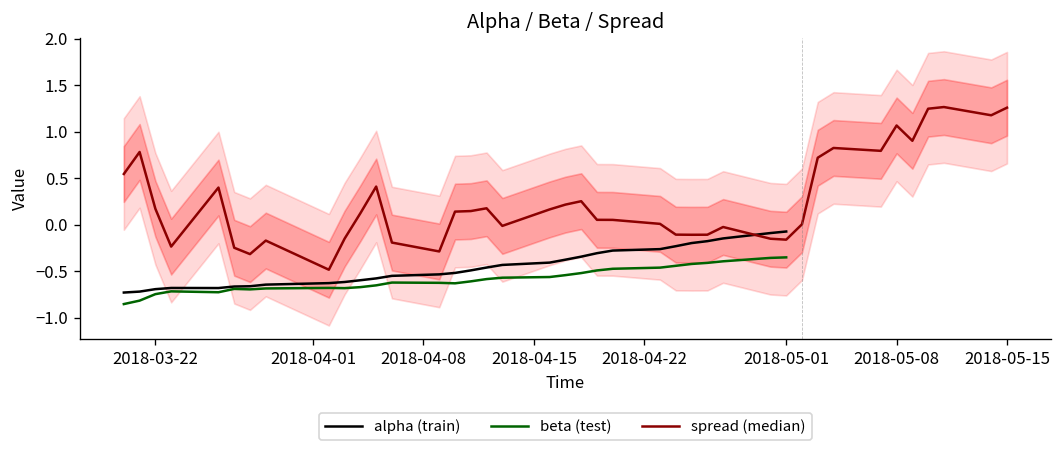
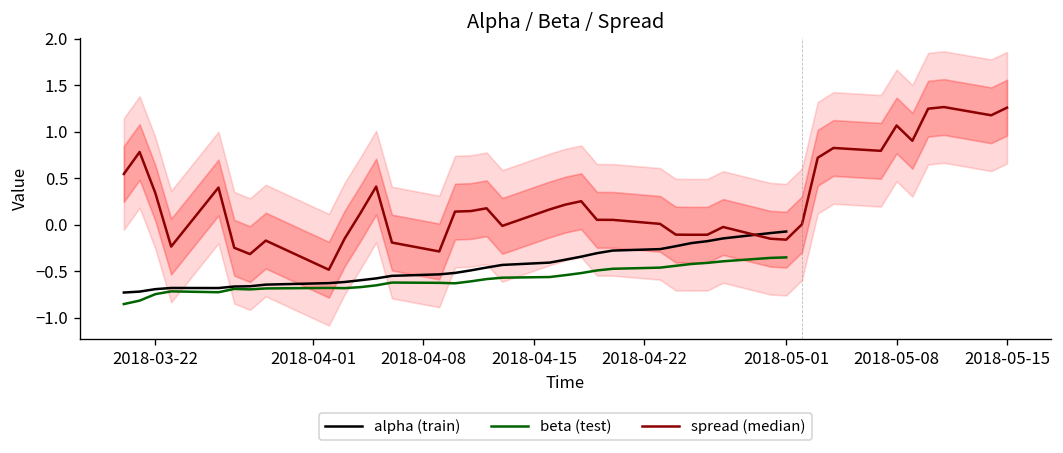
spread (median), 2018-03-22: 0.2 -> 0.3
